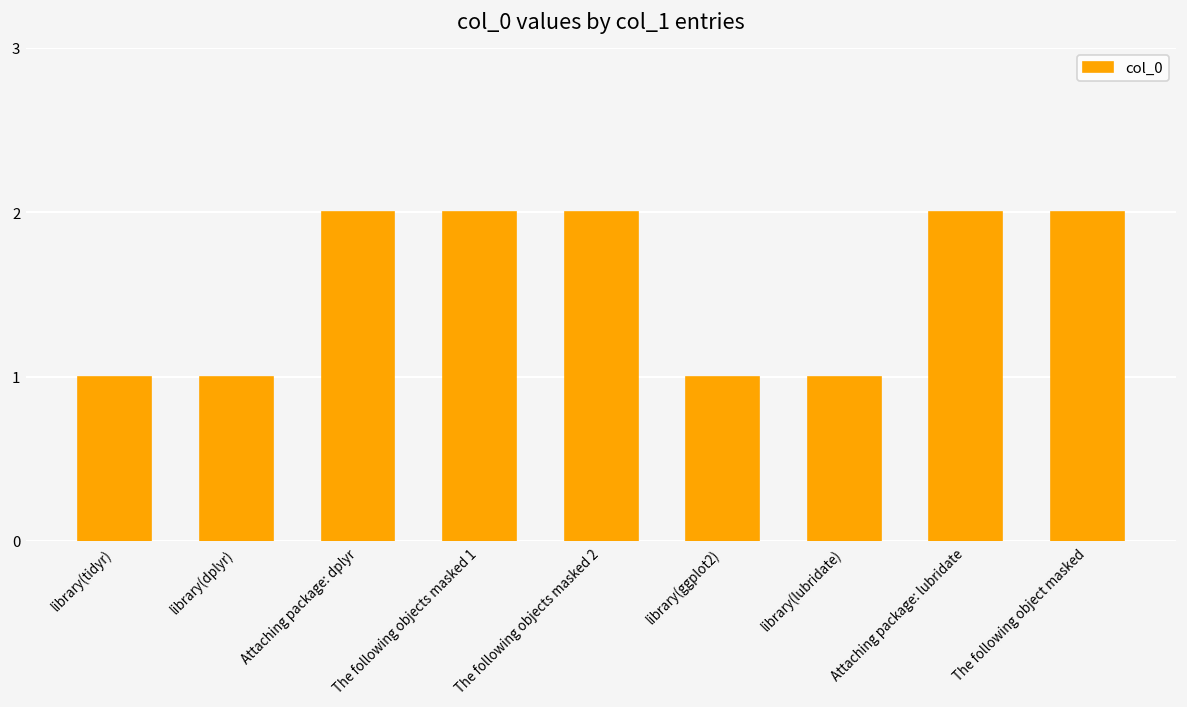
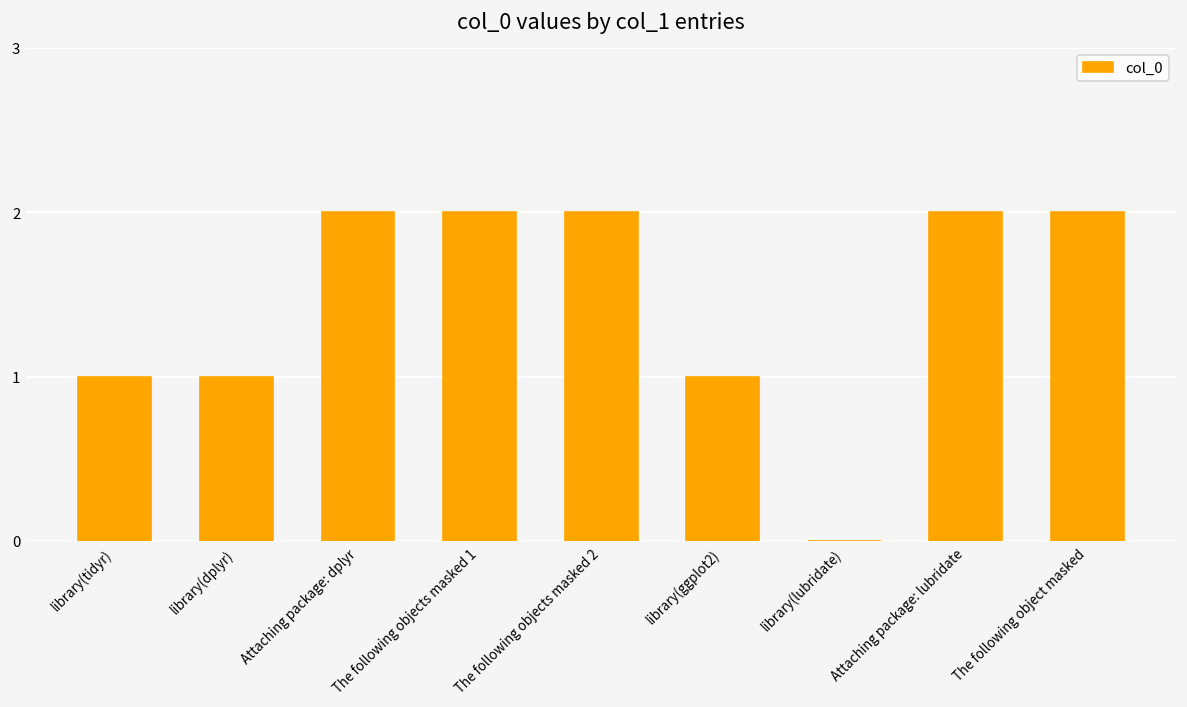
library(lubridate): 1 -> 0
